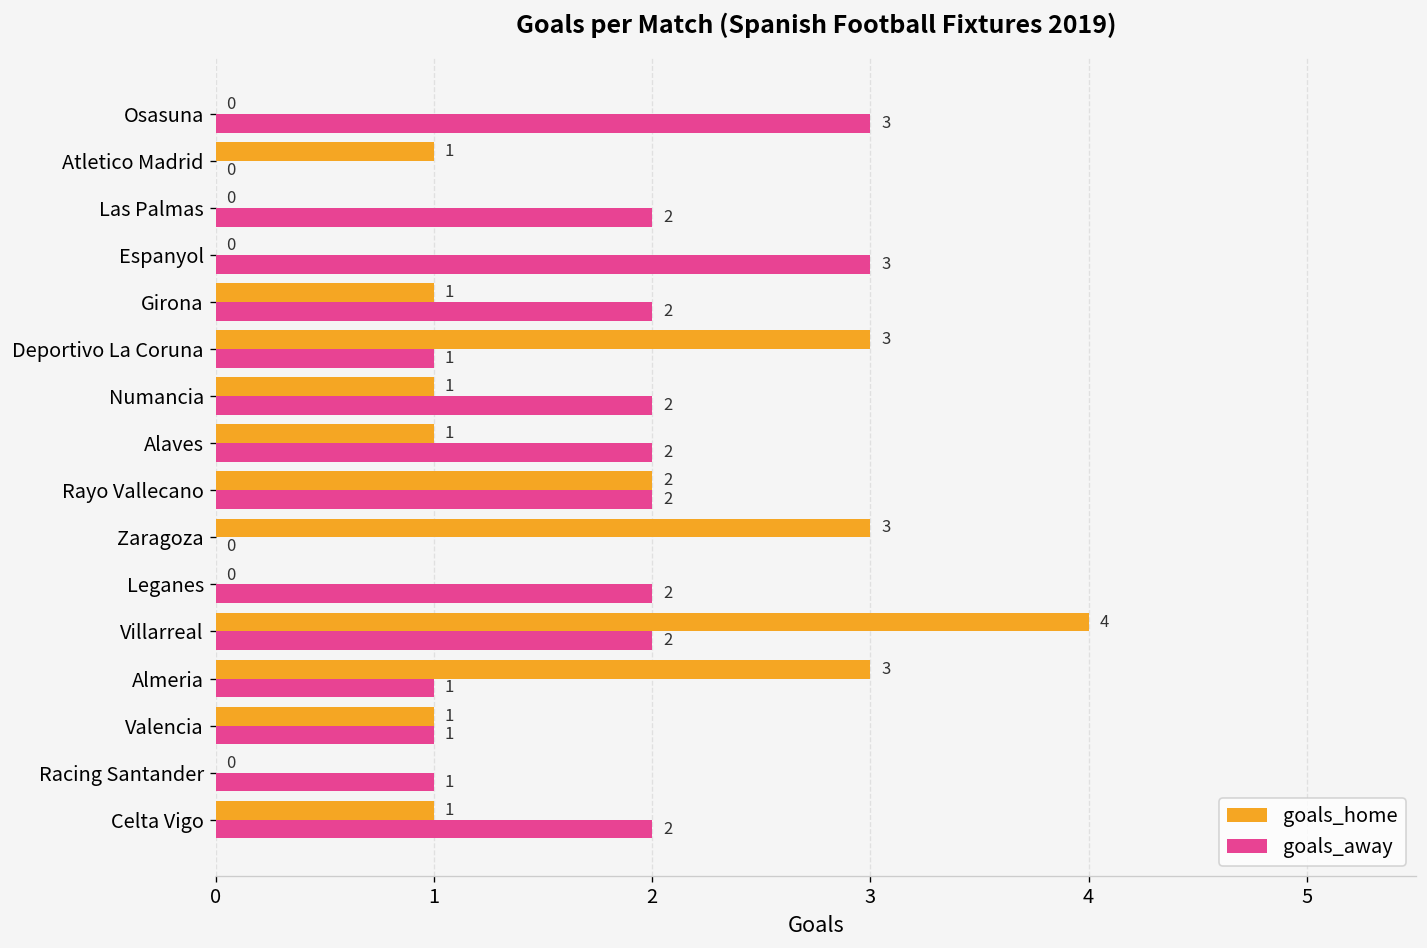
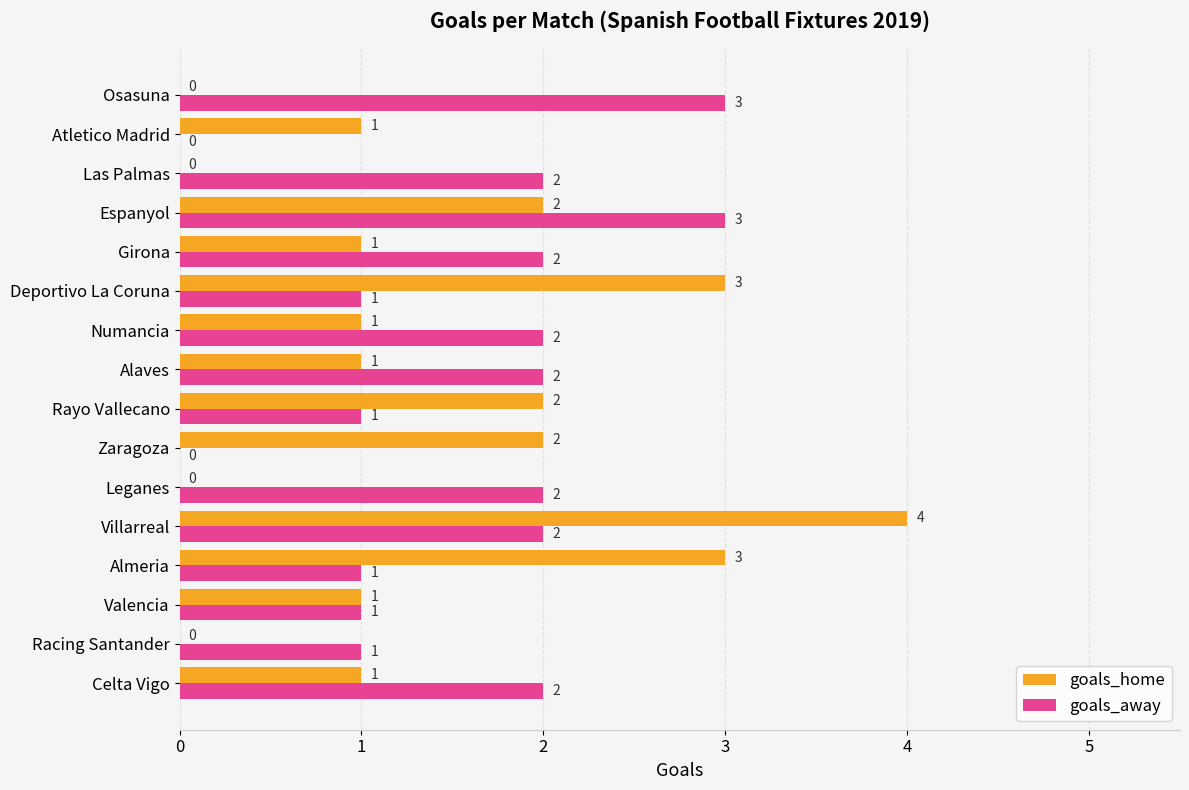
goals_home, Espanyol: 0 -> 2
goals_away, Rayo Vallecano: 2 -> 1
goals_home, Zaragoza: 3 -> 2
